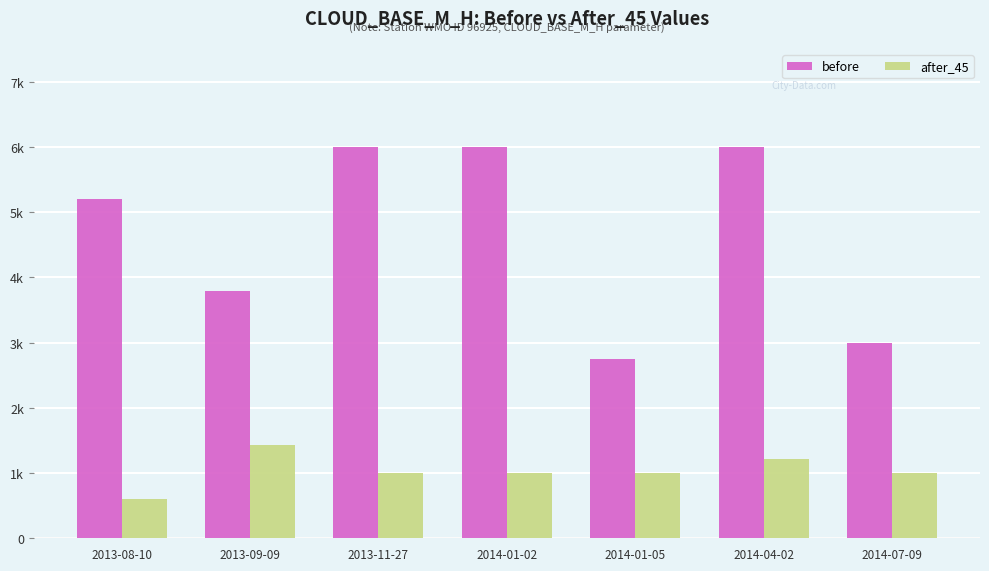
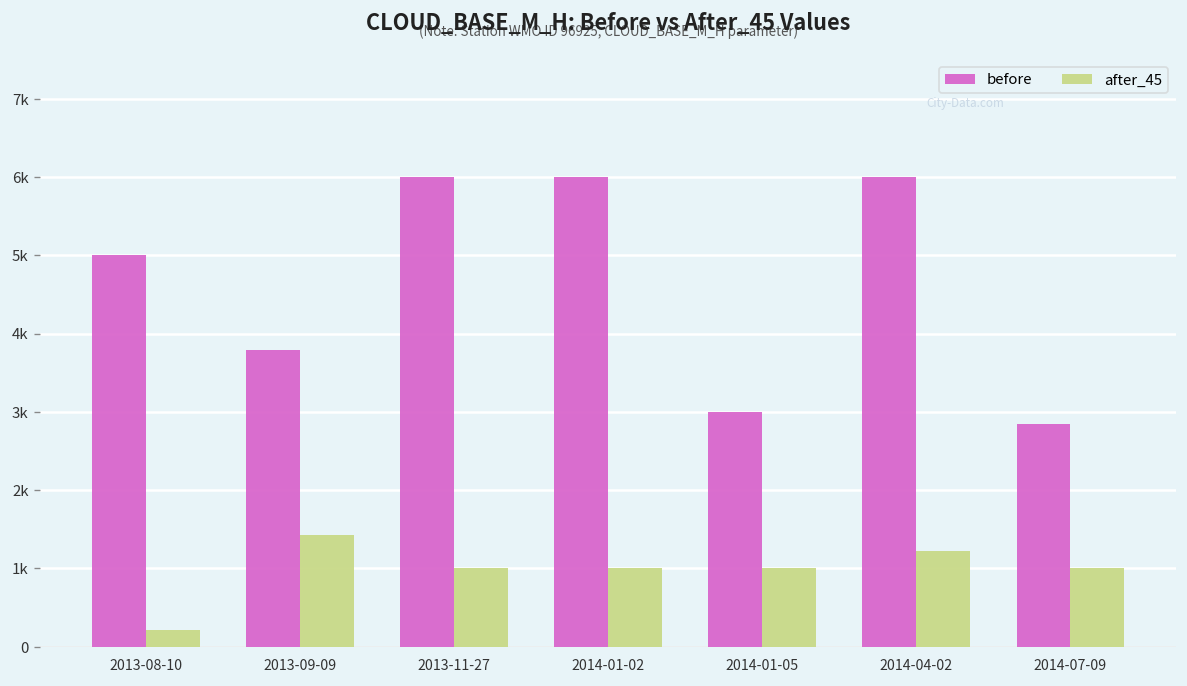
before, 2013-08-10: 5200 -> 5000
after_45, 2013-08-10: 600 -> 200
before, 2014-01-05: 2700 -> 3000
before, 2014-07-09: 3000 -> 2800
